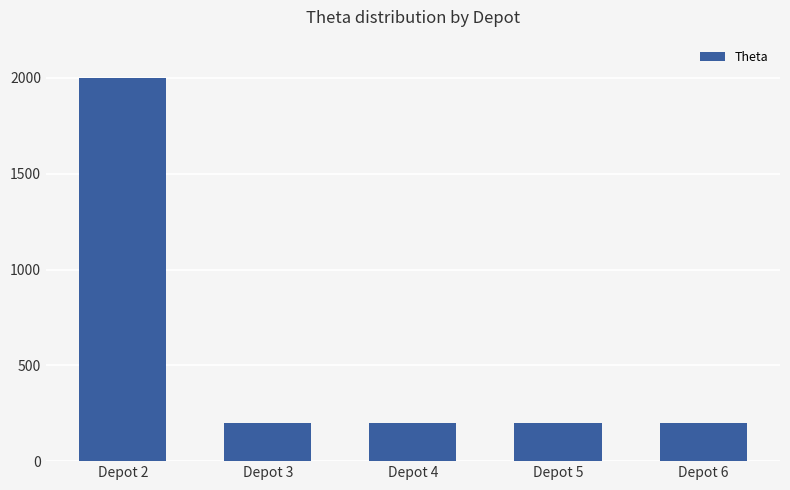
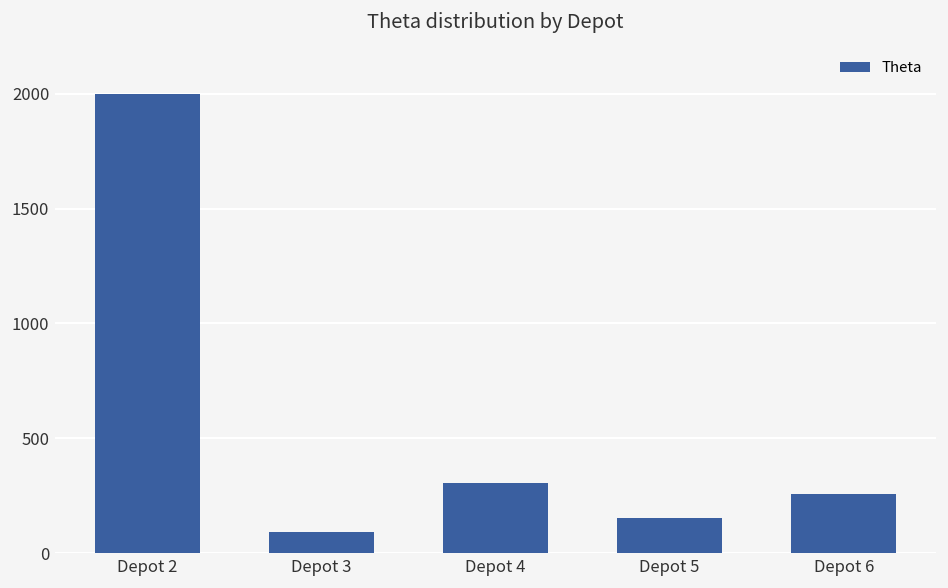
Depot 3: 200 -> 90
Depot 4: 200 -> 310
Depot 5: 200 -> 150
Depot 6: 200 -> 260
